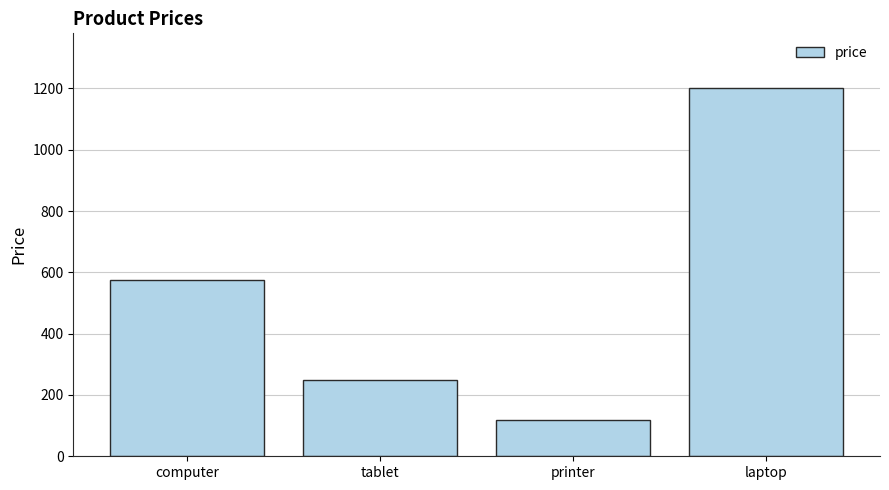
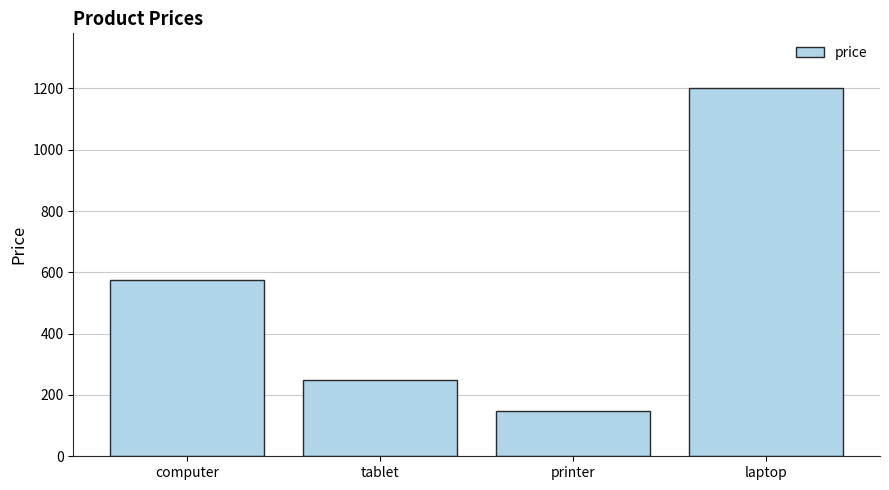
printer: 120 -> 150
